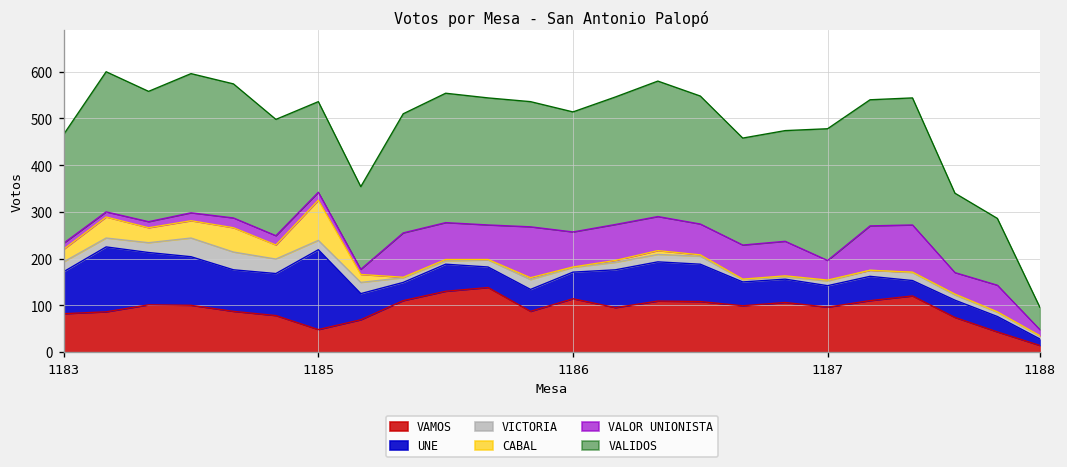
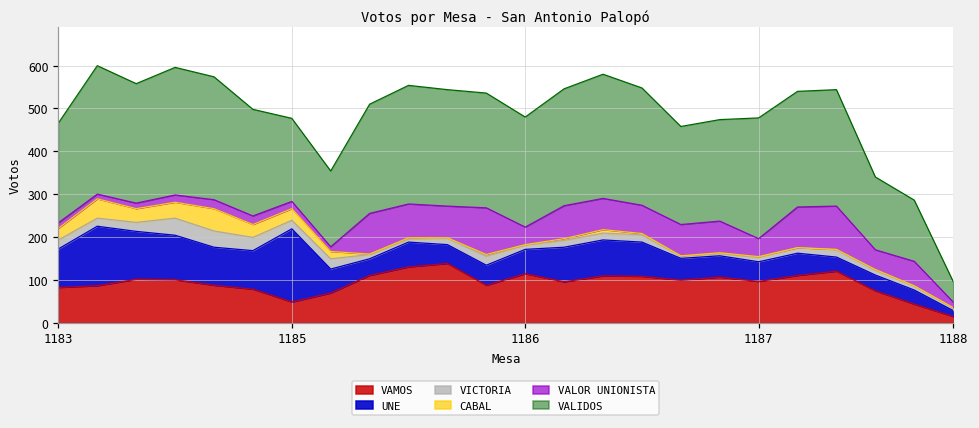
CABAL, 1185: 90 -> 30
VALOR UNIONISTA, 1186: 80 -> 40
